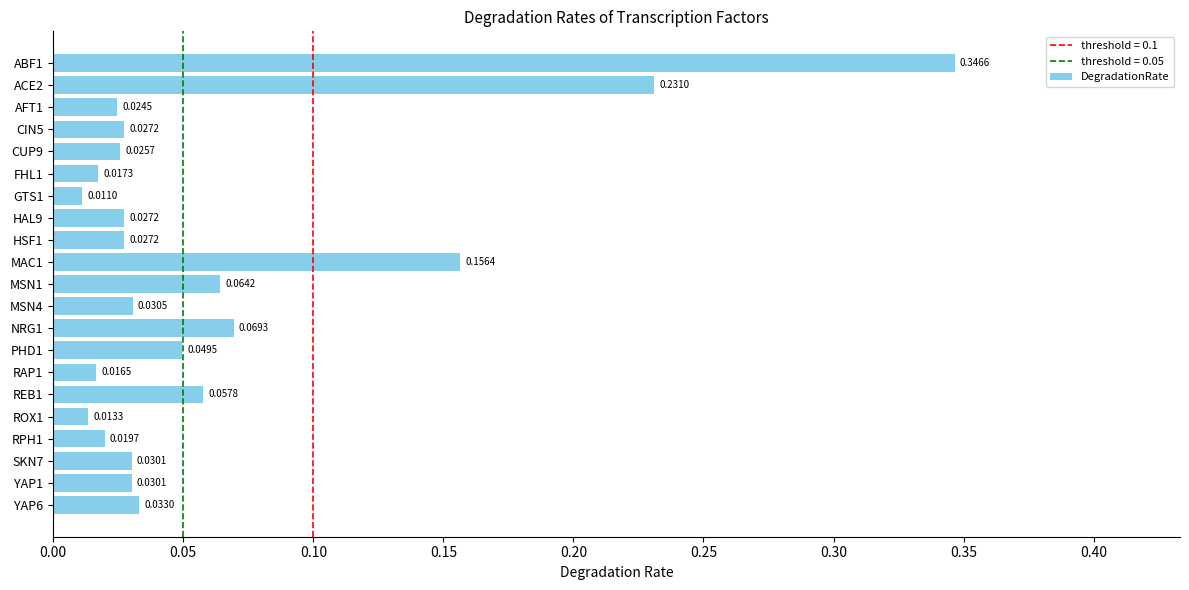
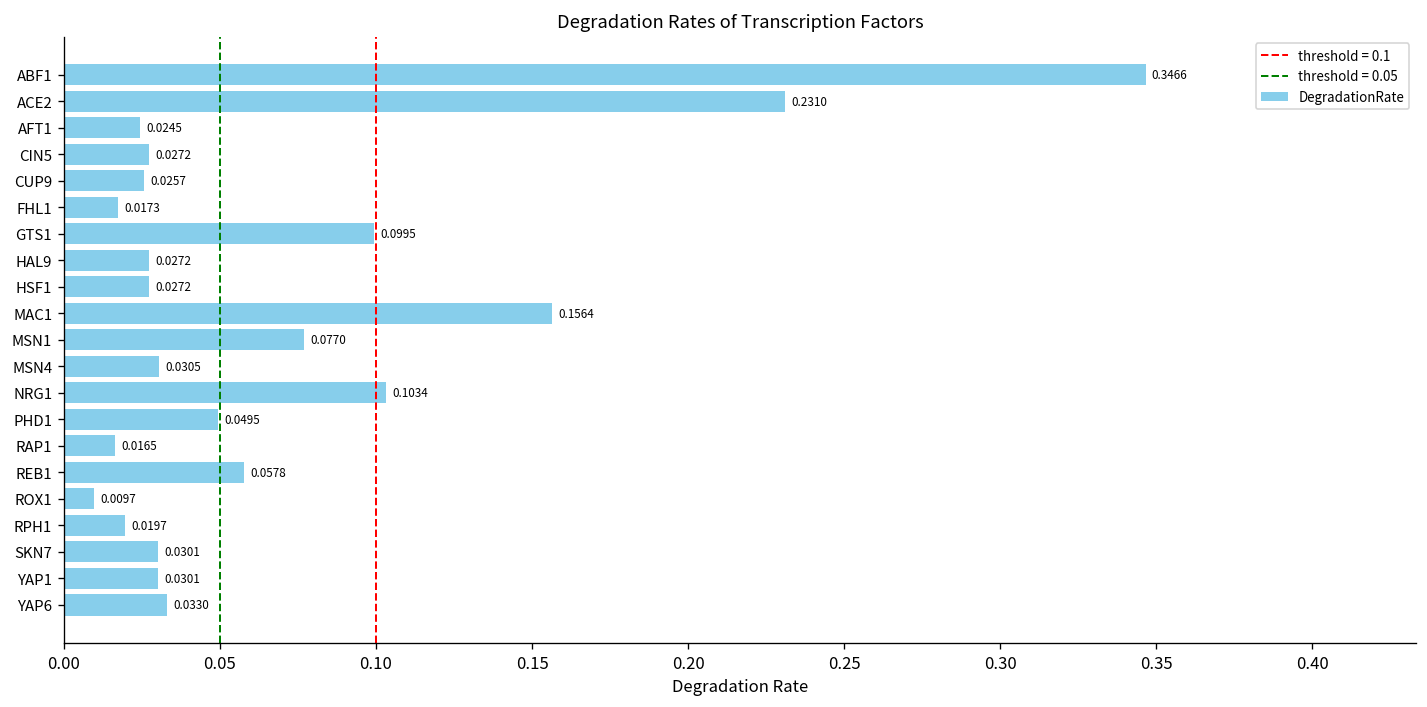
GTS1: 0.0110 -> 0.0995
MSN1: 0.0642 -> 0.0770
NRG1: 0.0693 -> 0.1034
ROX1: 0.0133 -> 0.0097
